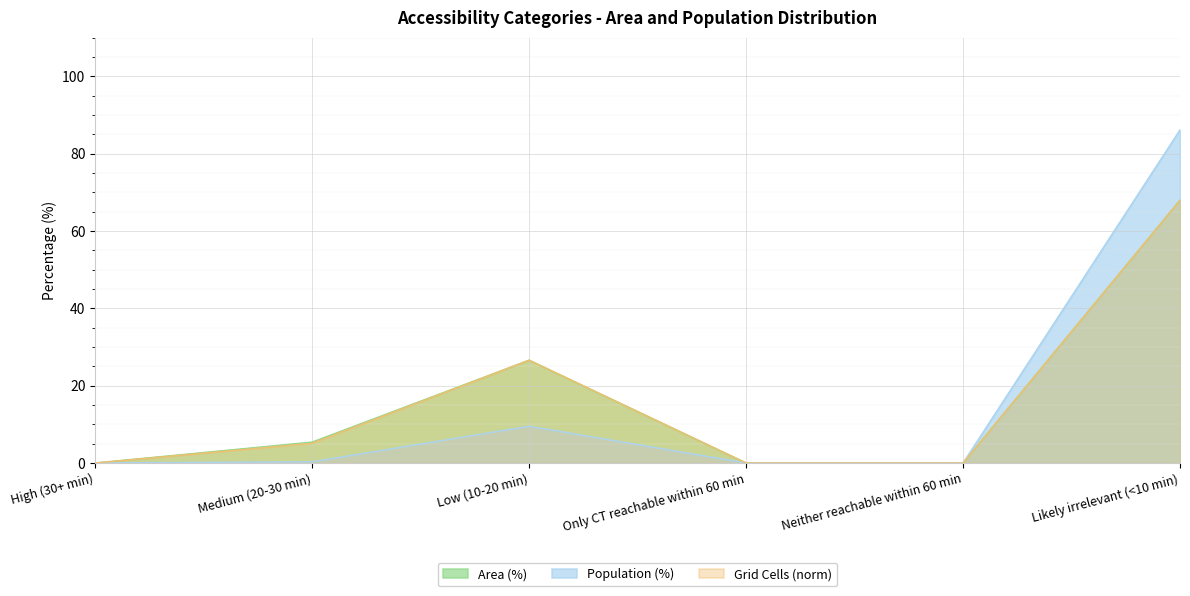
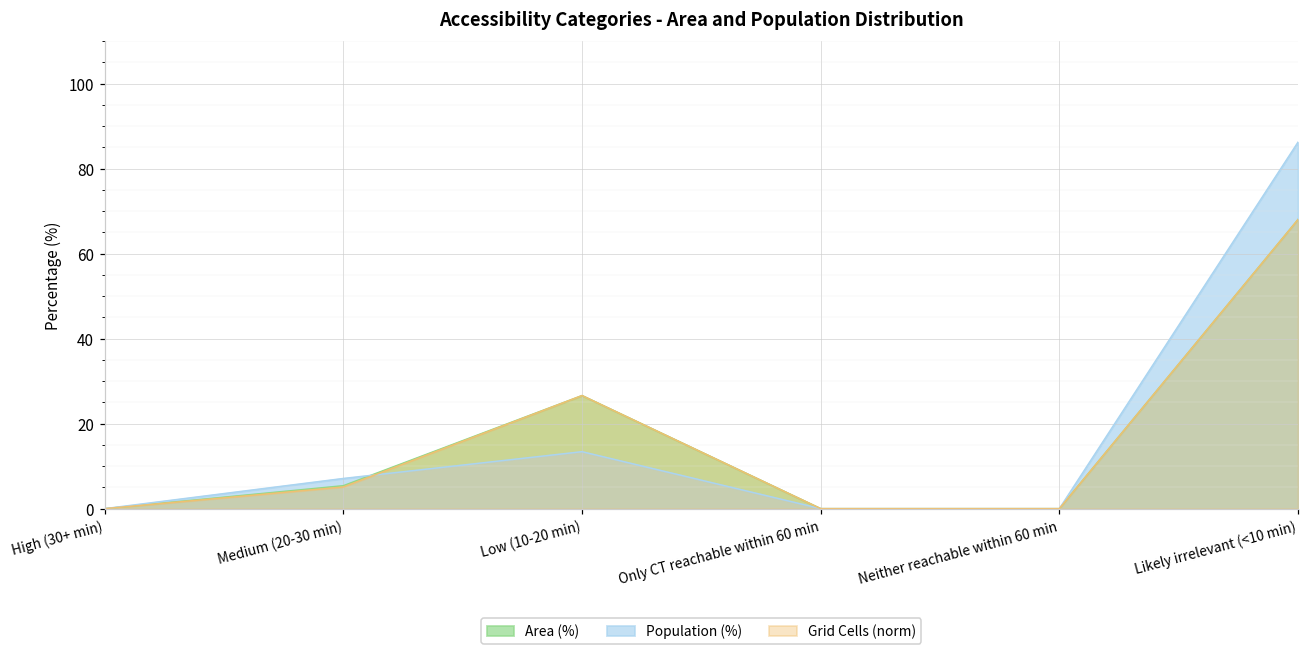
Population (%), Medium (20-30 min): 0 -> 7
Population (%), Low (10-20 min): 10 -> 13
